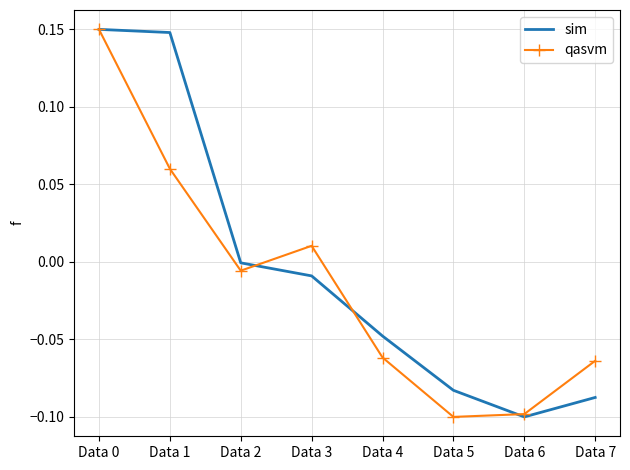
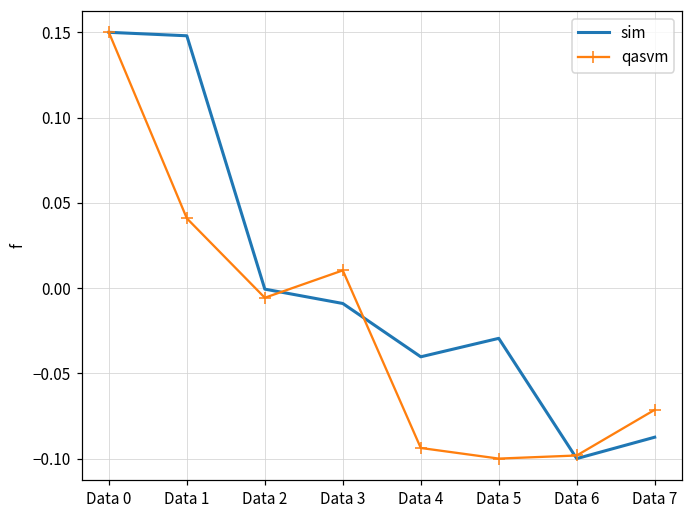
qasvm, Data 1: 0.060 -> 0.041
sim, Data 4: -0.048 -> -0.040
qasvm, Data 4: -0.062 -> -0.094
sim, Data 5: -0.083 -> -0.029
qasvm, Data 7: -0.064 -> -0.071
